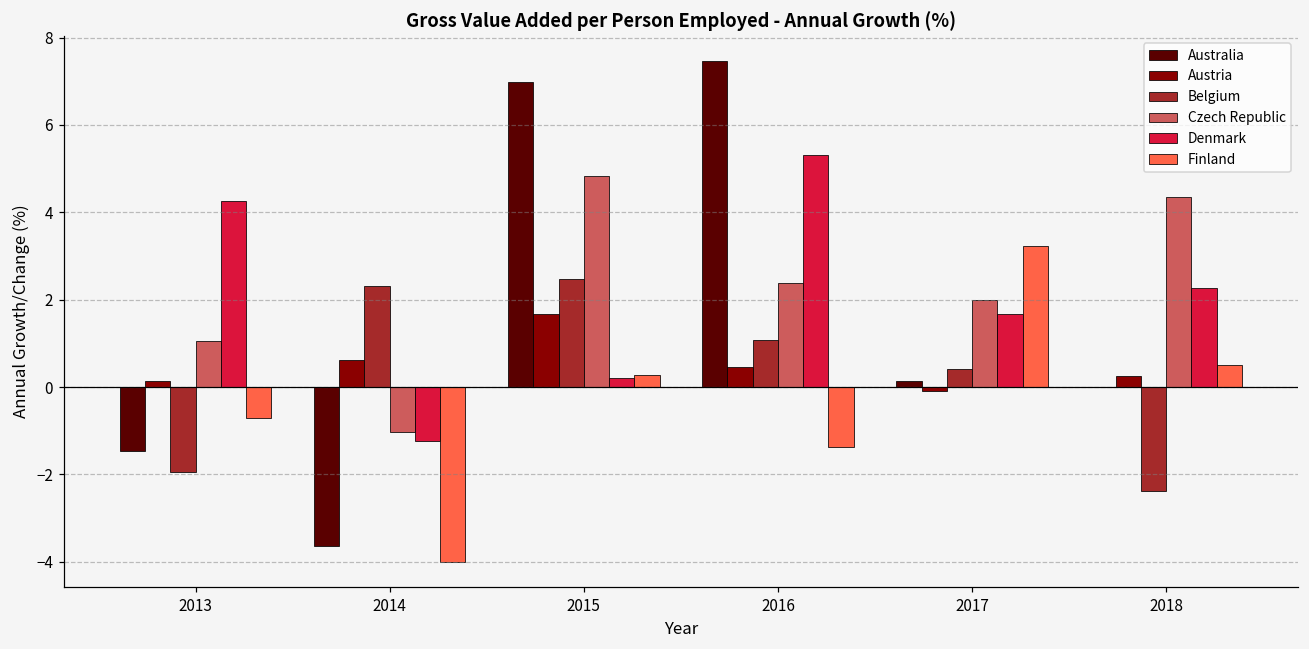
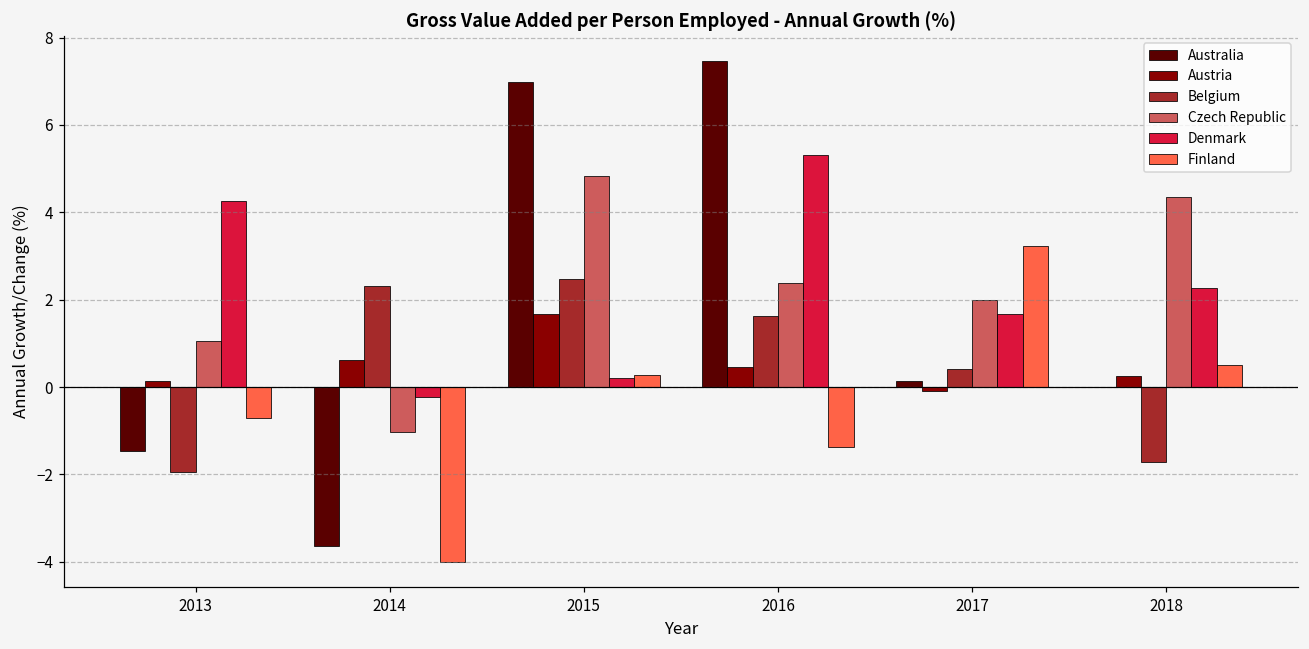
Denmark, 2014: -1.2 -> -0.2
Belgium, 2016: 1.1 -> 1.6
Belgium, 2018: -2.4 -> -1.7
